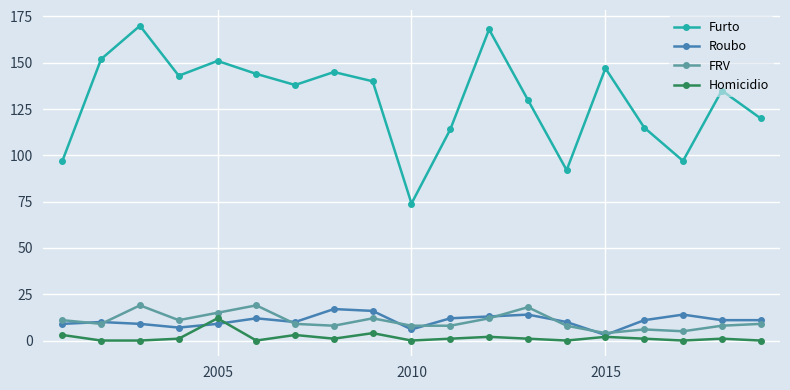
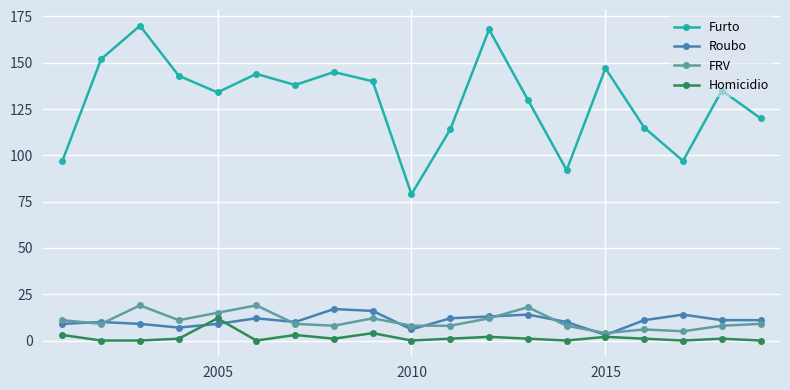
Furto, 2005: 151 -> 134
Furto, 2010: 74 -> 79
